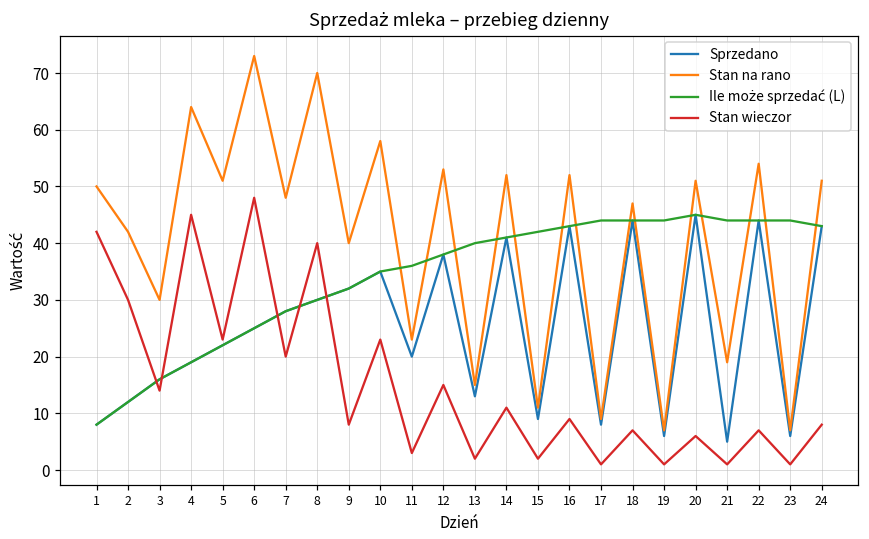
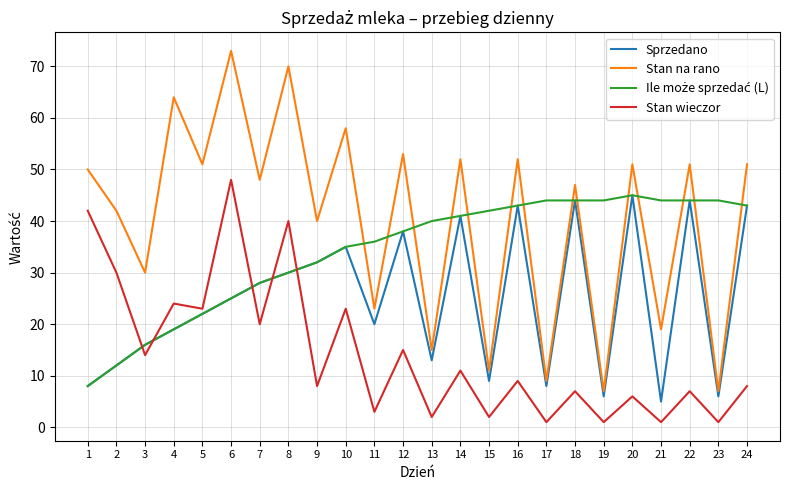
Stan wieczor, 4: 45 -> 24
Stan na rano, 22: 54 -> 51
